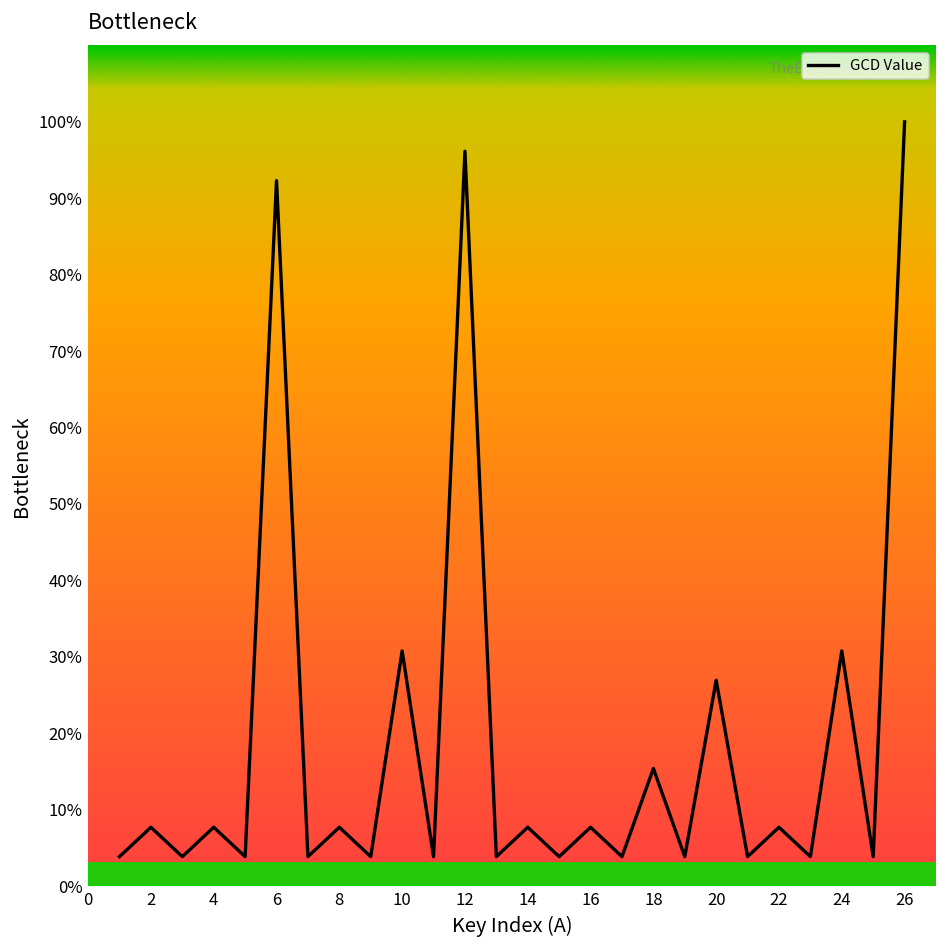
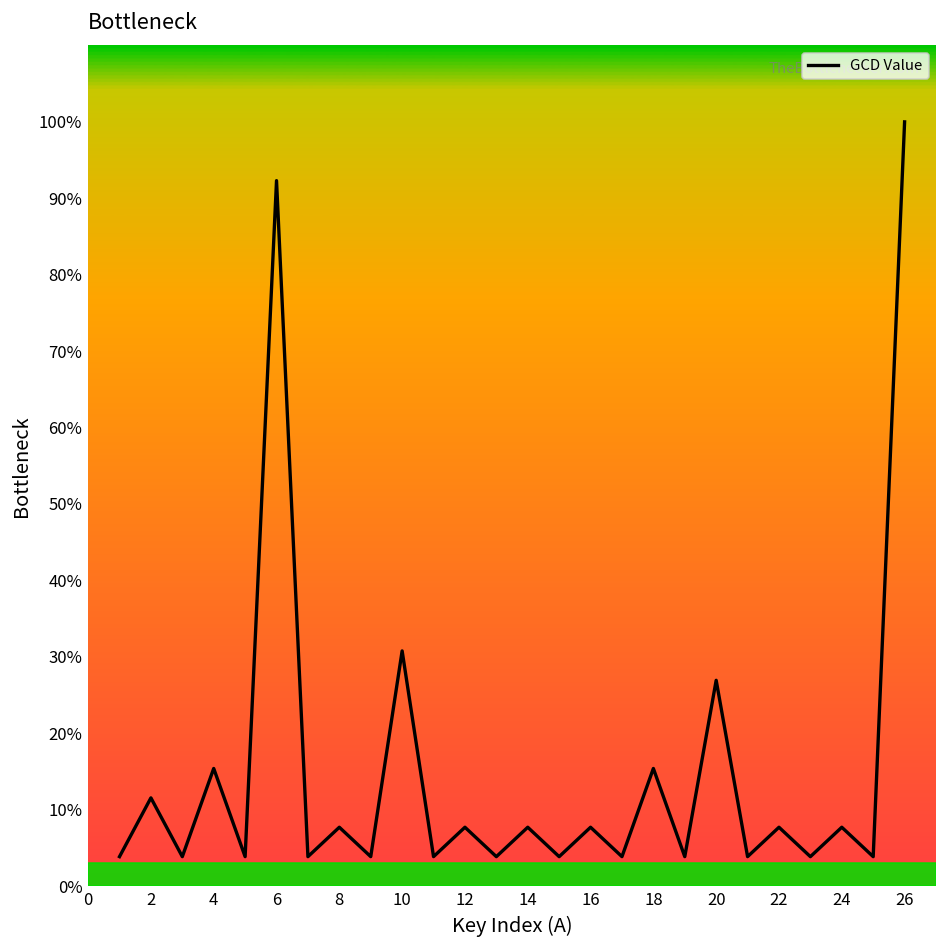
2: 8% -> 12%
4: 8% -> 15%
12: 96% -> 8%
24: 31% -> 8%
